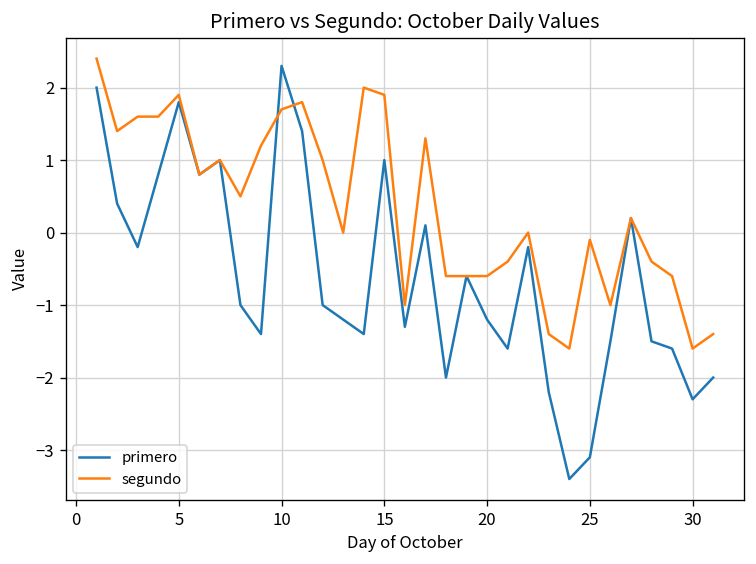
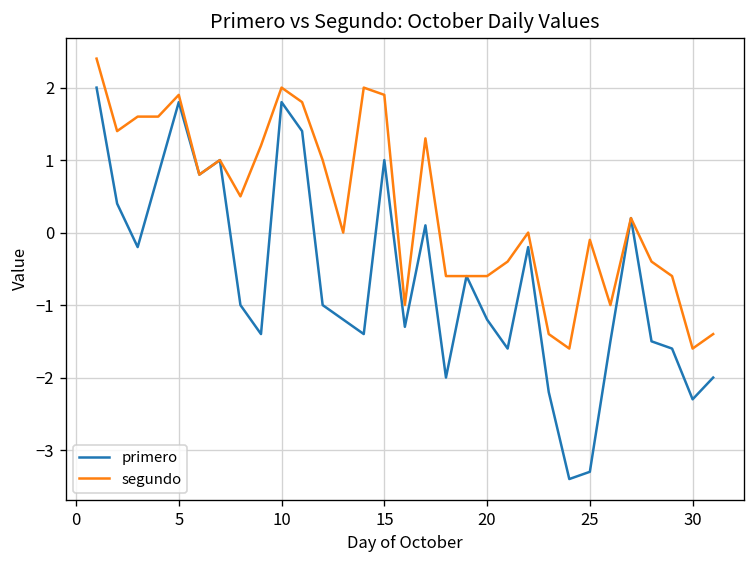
primero, 10: 2.3 -> 1.8
segundo, 10: 1.7 -> 2.0
primero, 25: -3.1 -> -3.3
